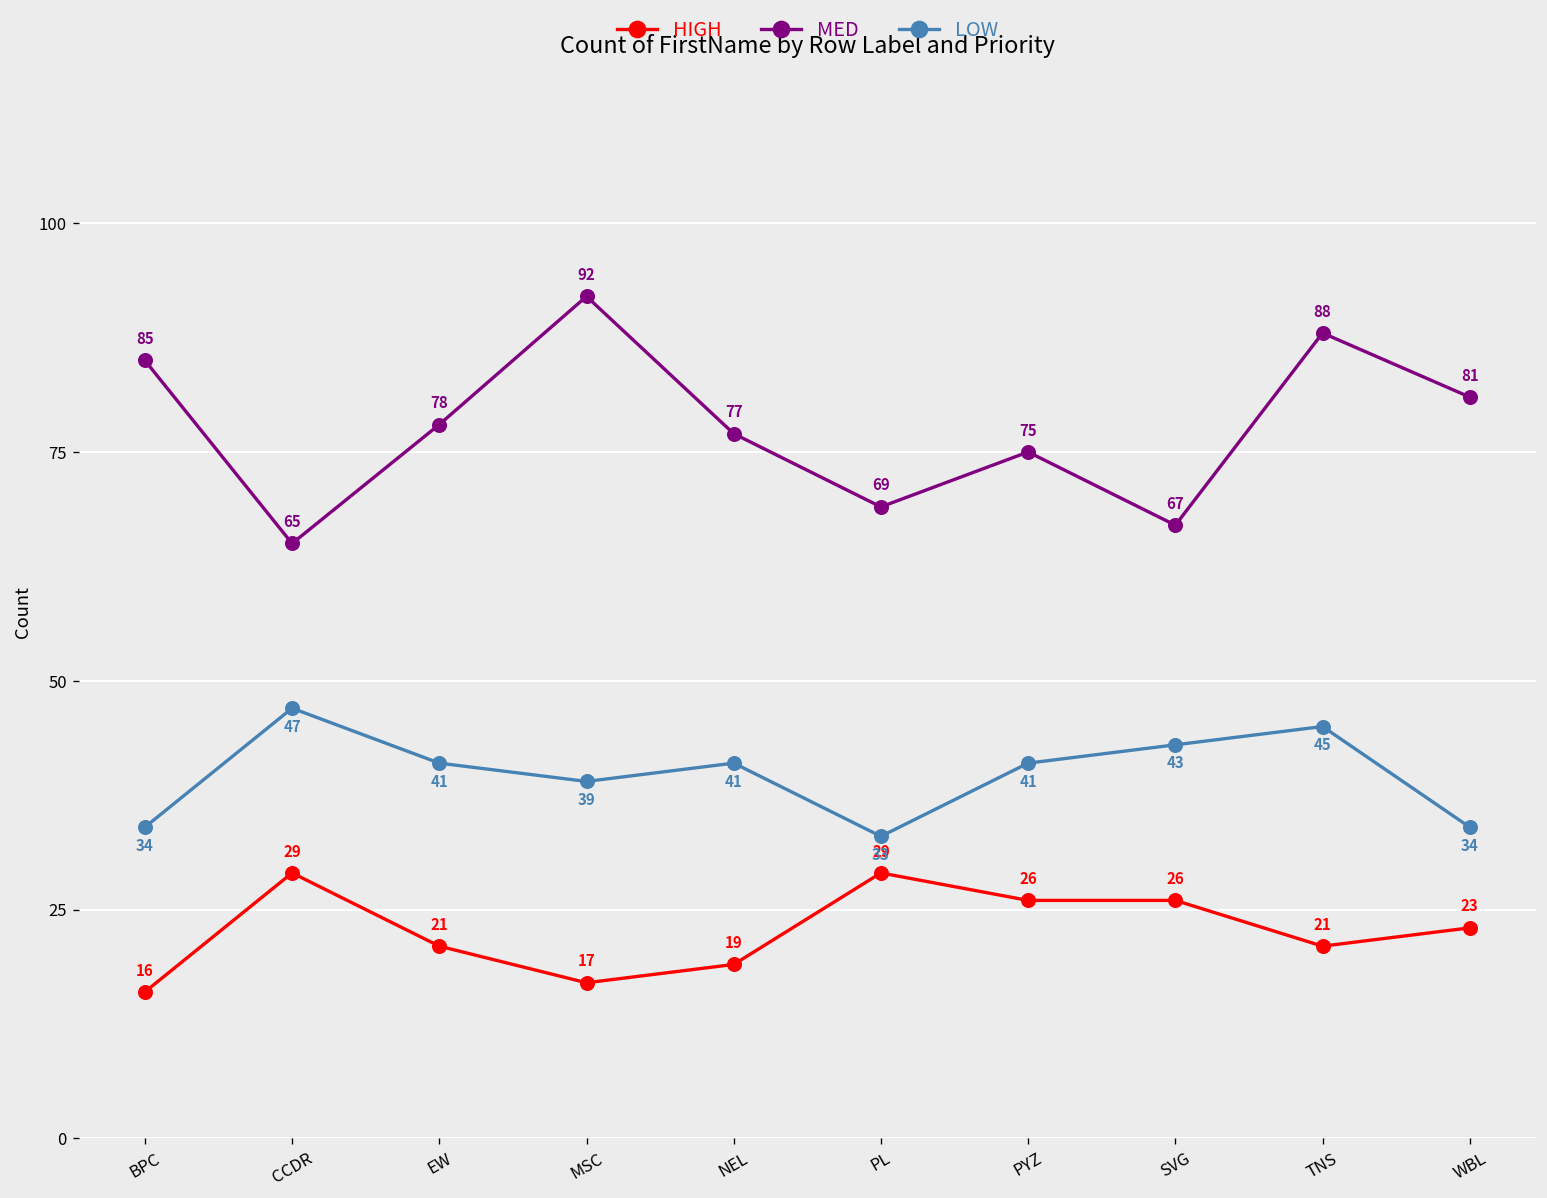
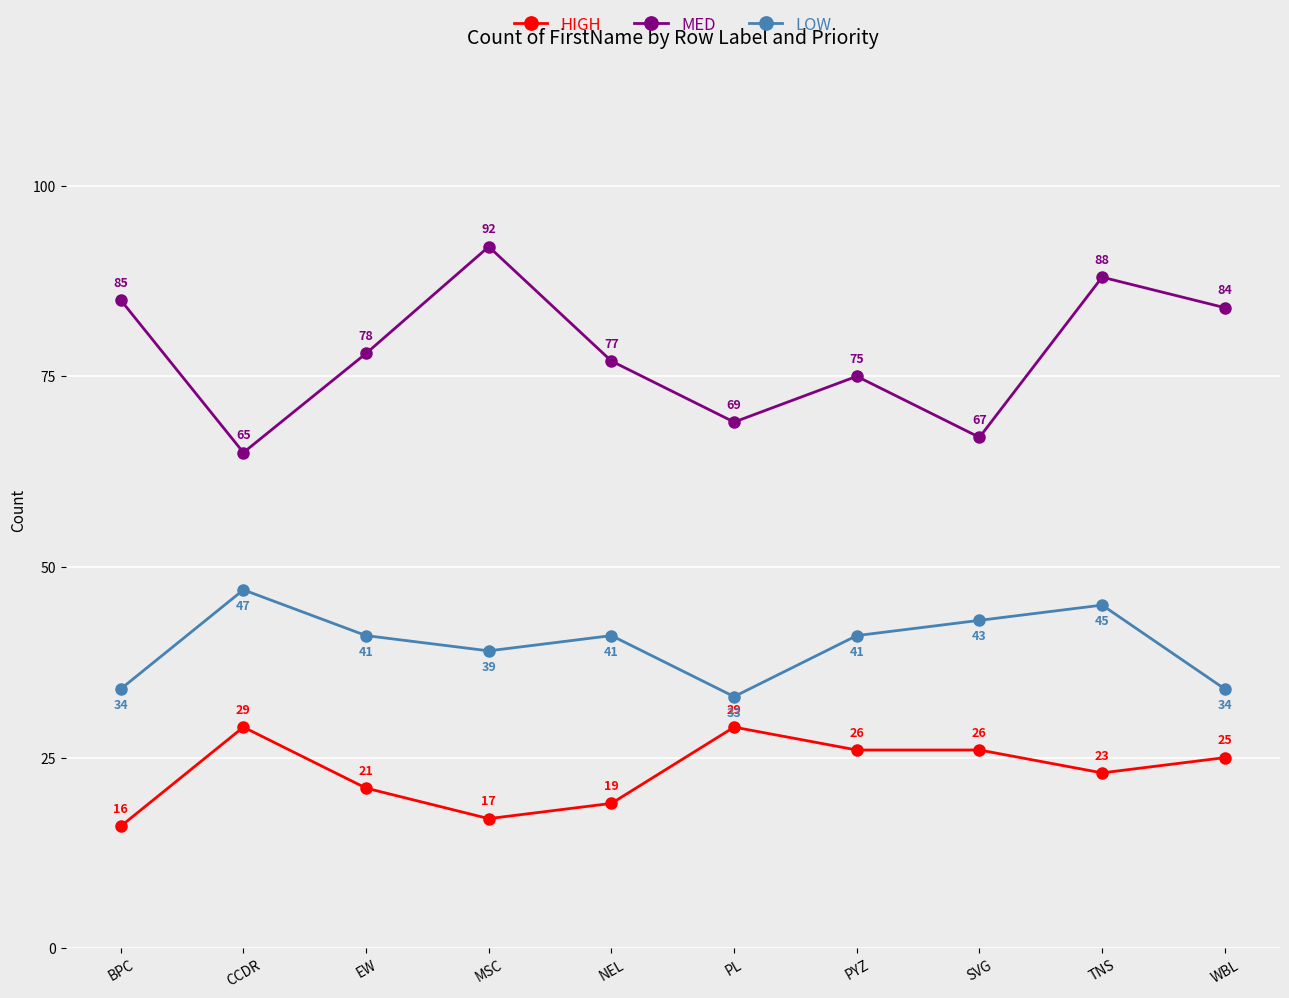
HIGH, TNS: 21 -> 23
HIGH, WBL: 23 -> 25
MED, WBL: 81 -> 84
